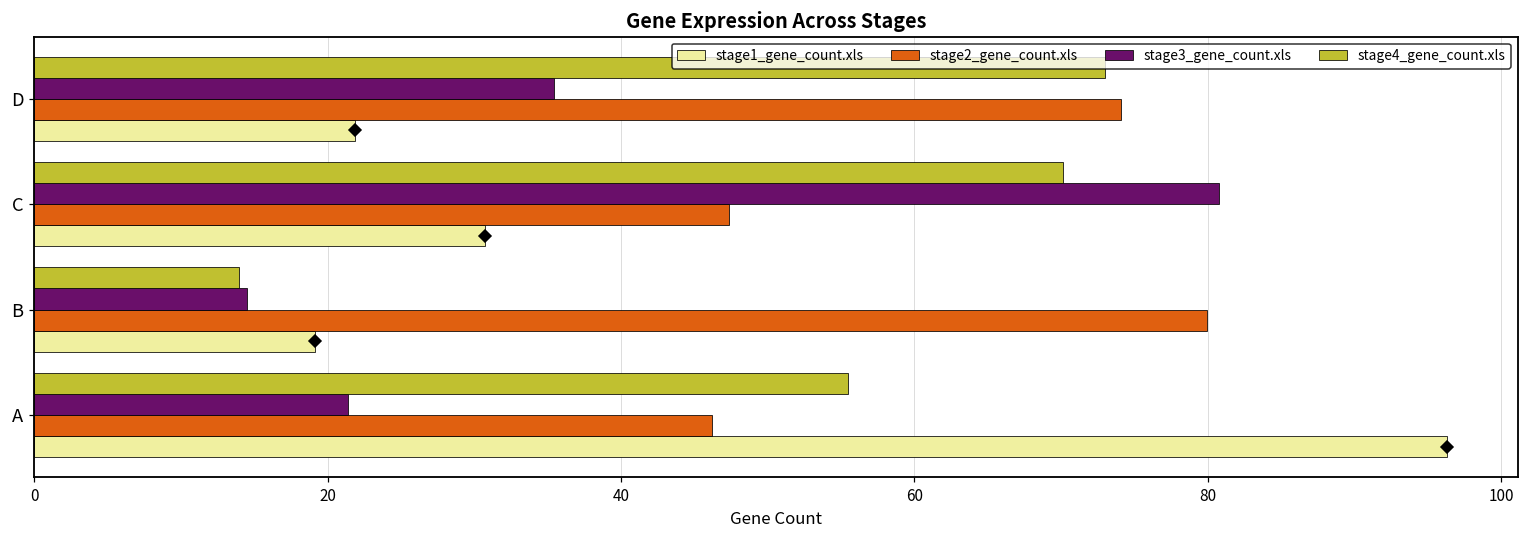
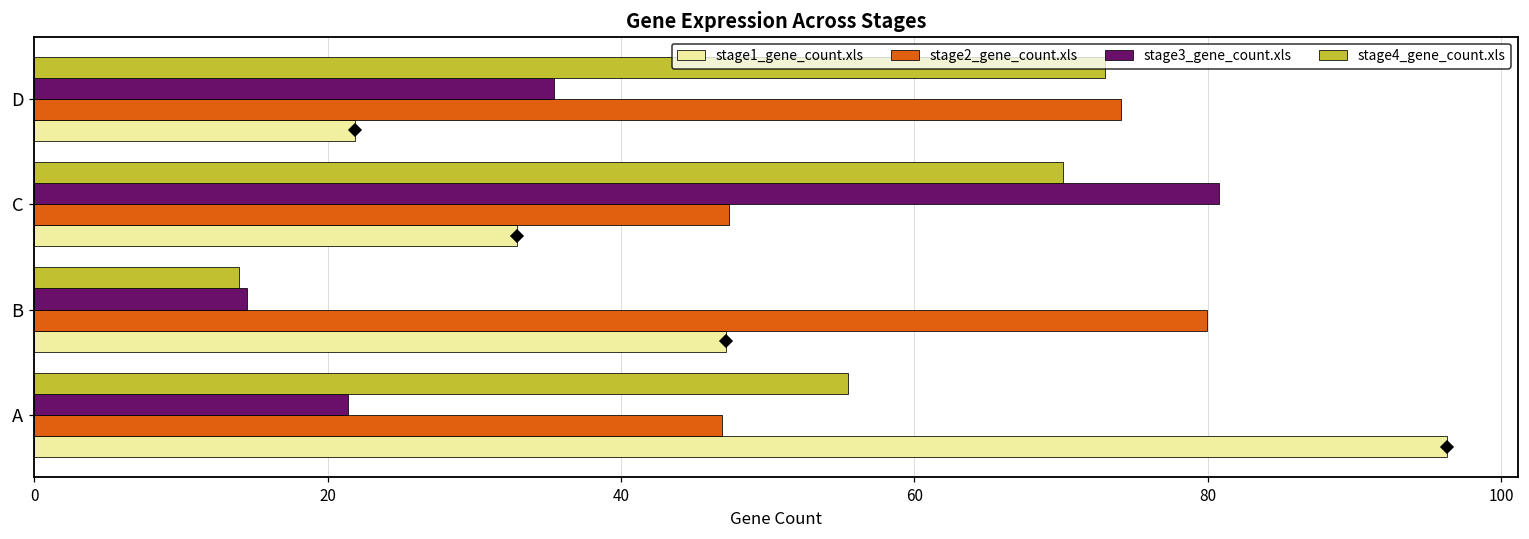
stage1_gene_count.xls, C: 30.7 -> 32.9
stage1_gene_count.xls, B: 19.2 -> 47.2
stage2_gene_count.xls, A: 46.2 -> 46.9
